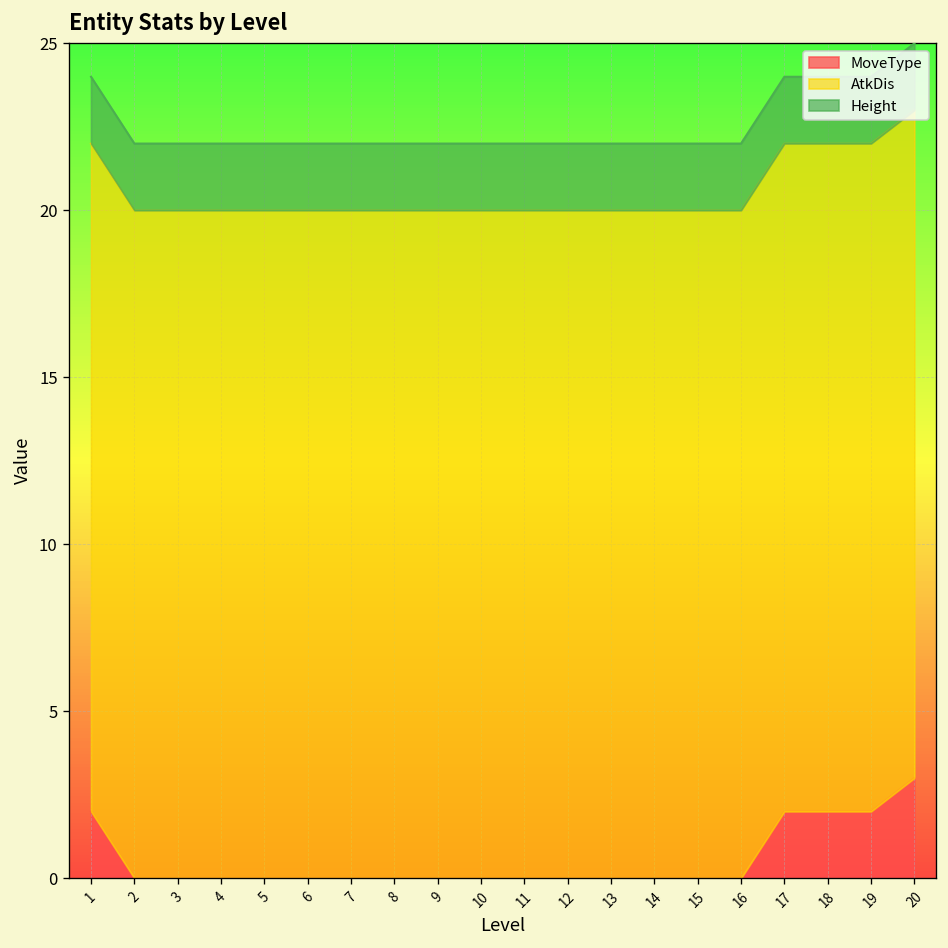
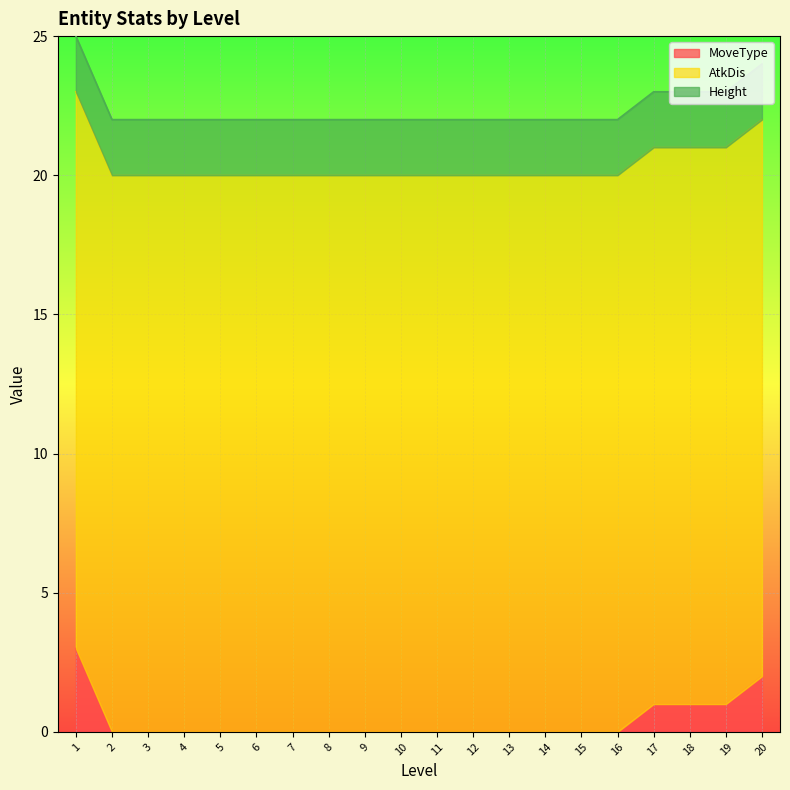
MoveType, 1: 2 -> 3
MoveType, 17: 2 -> 1
MoveType, 18: 2 -> 1
MoveType, 19: 2 -> 1
MoveType, 20: 3 -> 2
